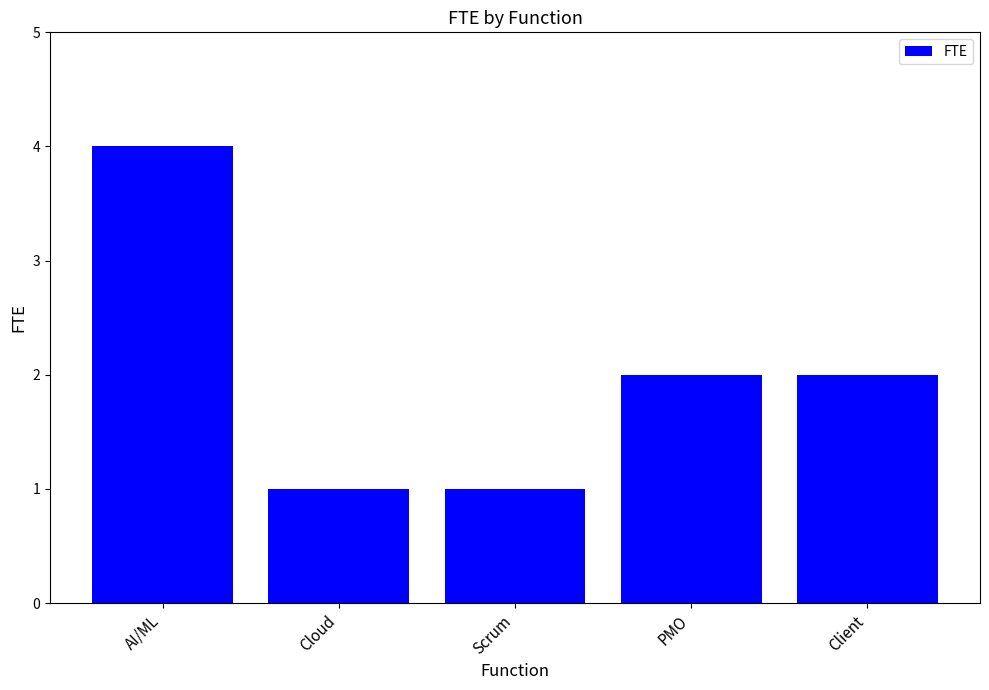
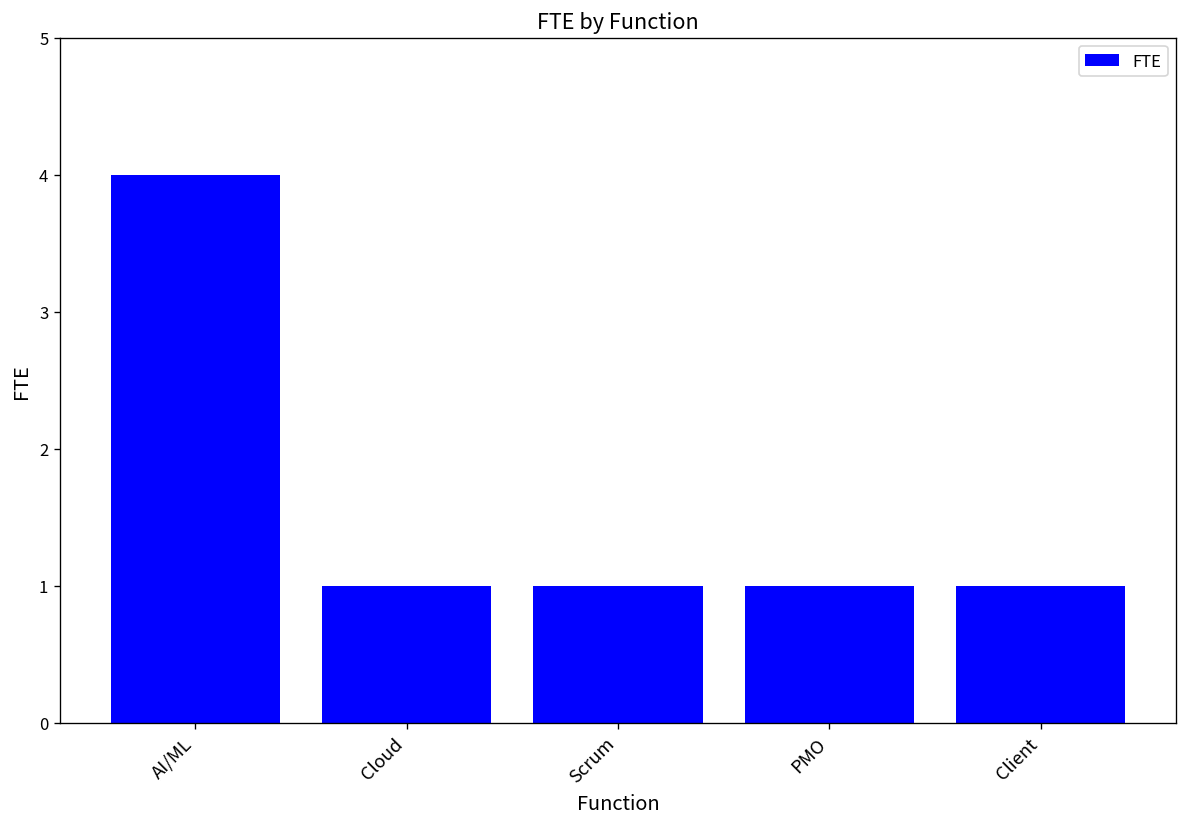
PMO: 2 -> 1
Client: 2 -> 1
